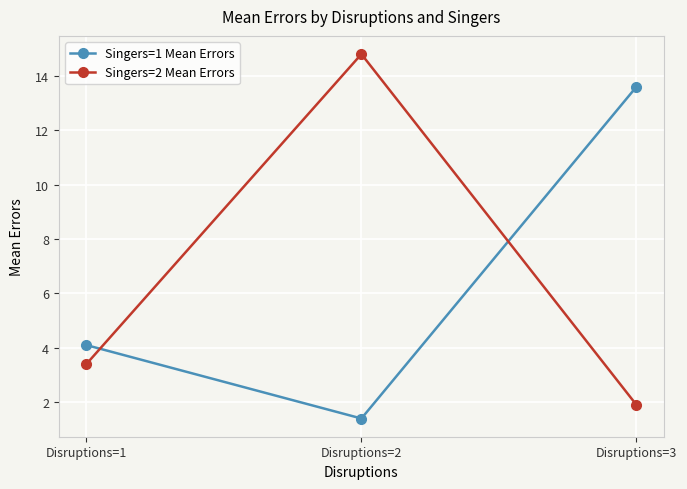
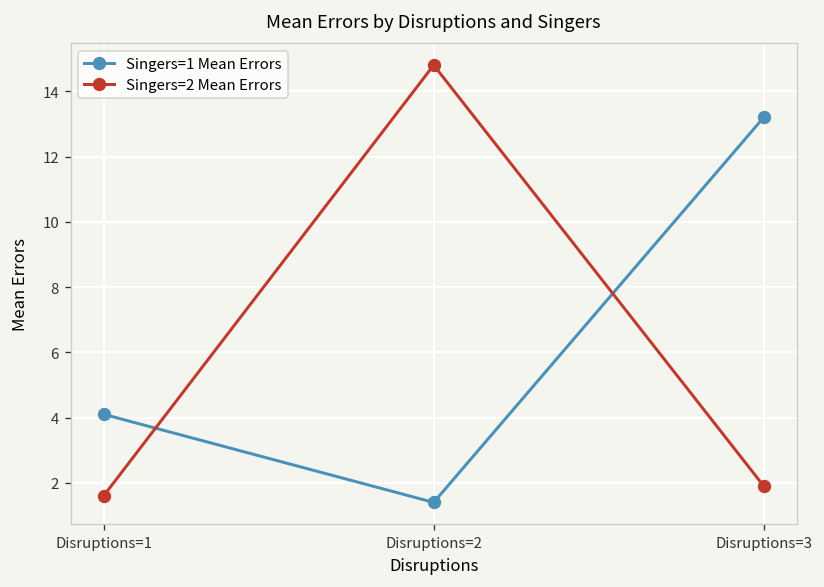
Singers=2 Mean Errors, Disruptions=1: 3.4 -> 1.6
Singers=1 Mean Errors, Disruptions=3: 13.6 -> 13.2
